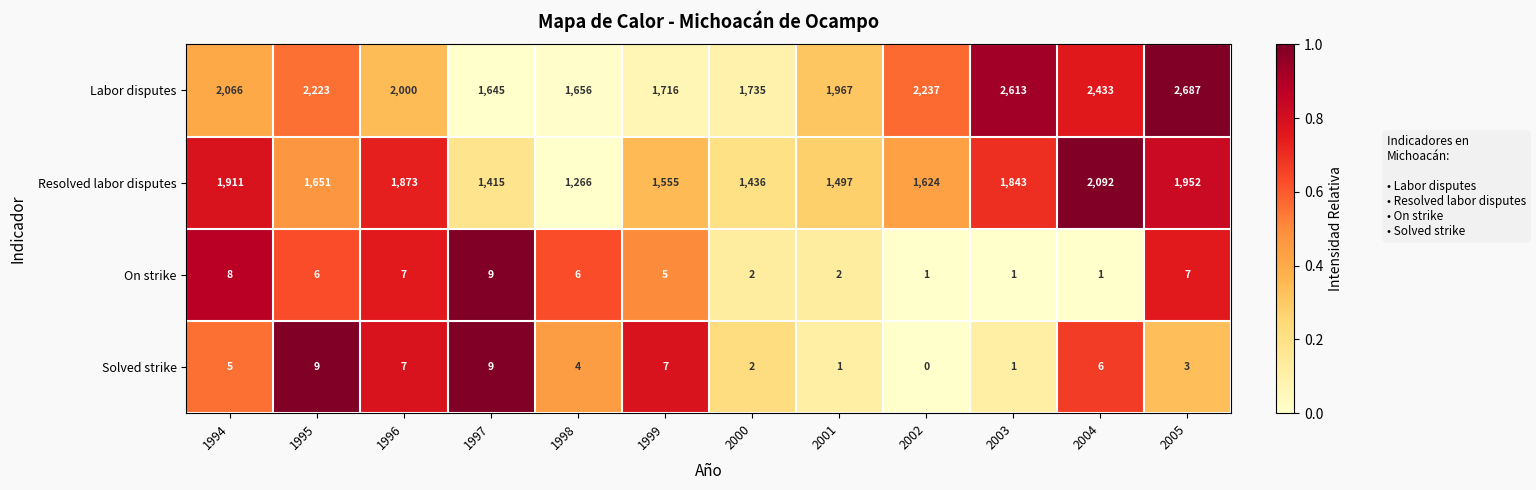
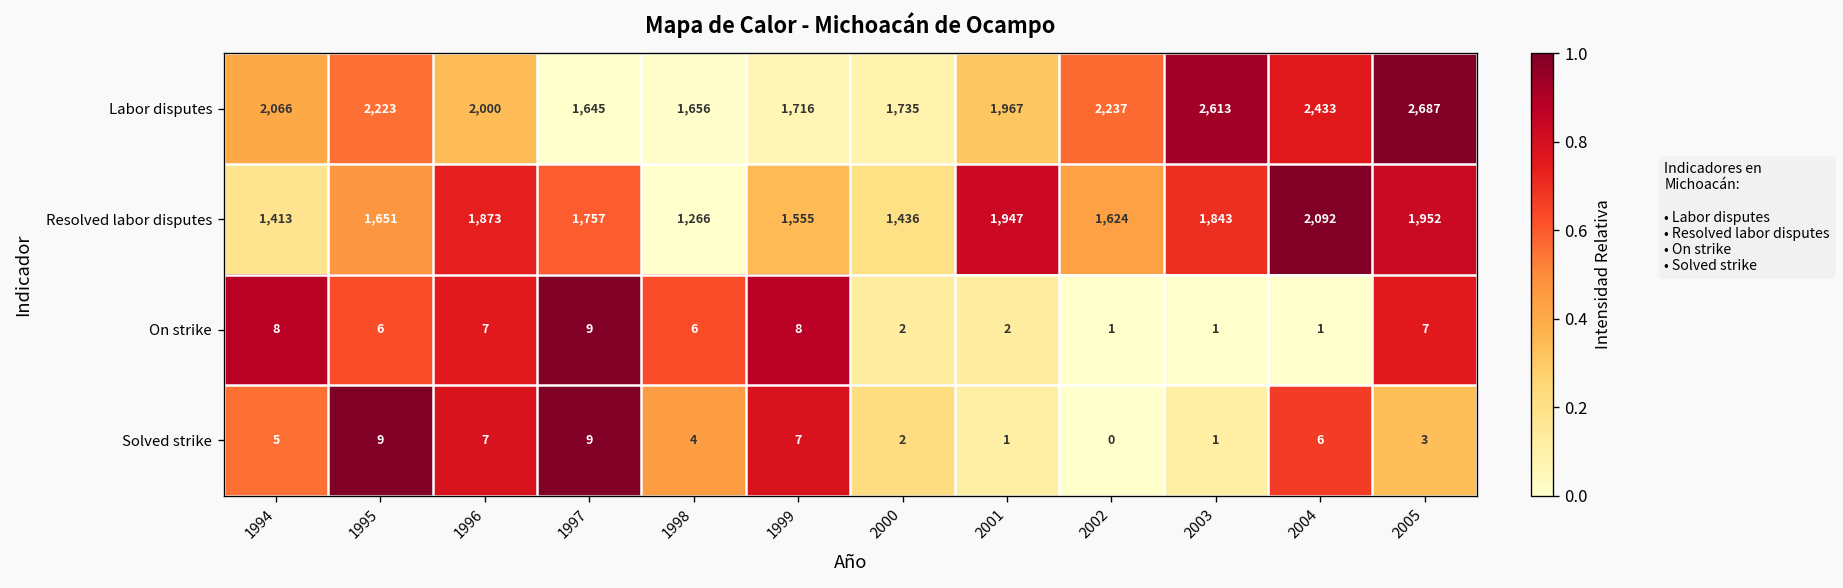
Resolved labor disputes, 1994: 1,911 -> 1,413
Resolved labor disputes, 1997: 1,415 -> 1,757
Resolved labor disputes, 2001: 1,497 -> 1,947
On strike, 1999: 5 -> 8
